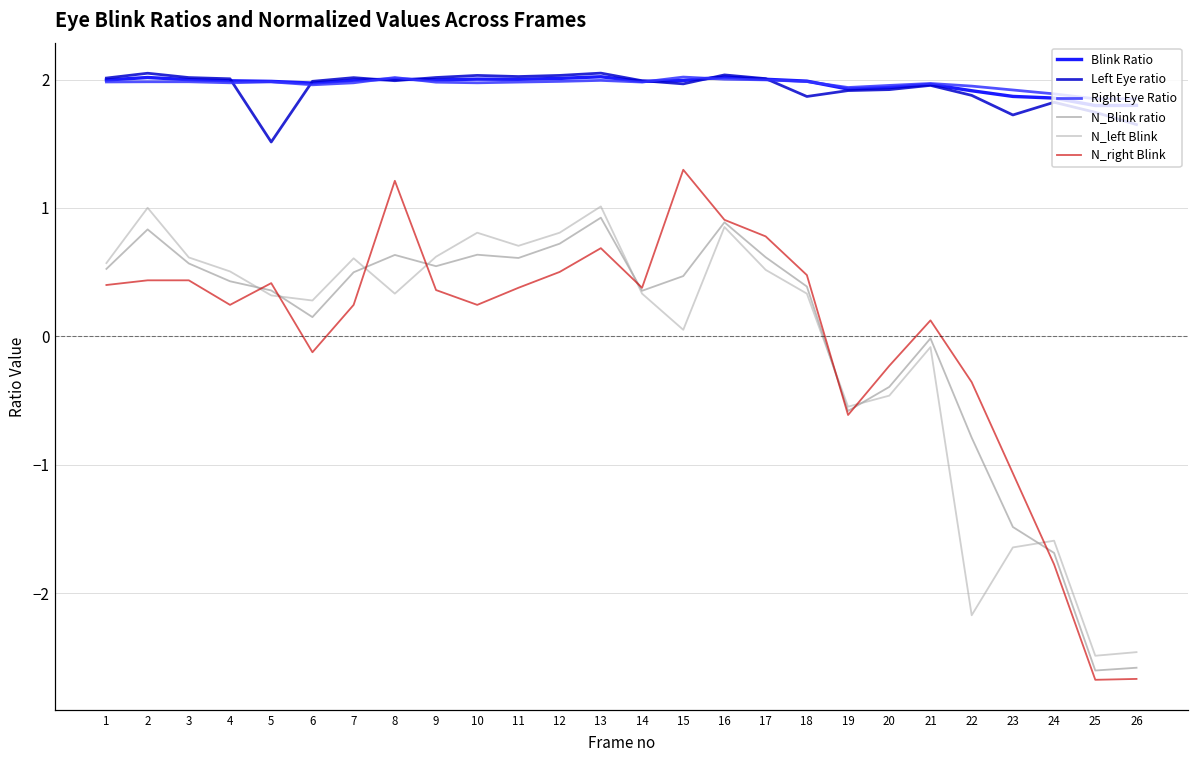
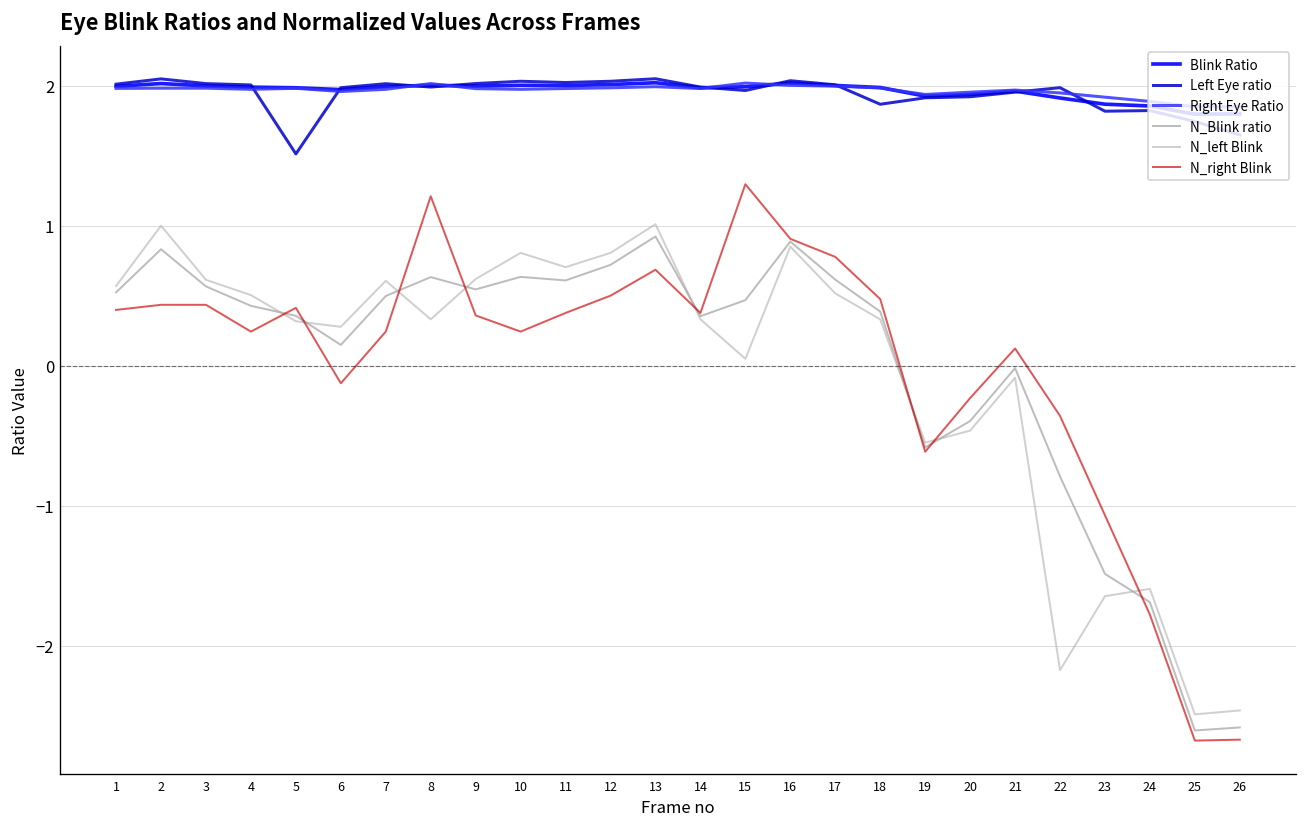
Left Eye ratio, 22: 1.88 -> 1.99
Left Eye ratio, 23: 1.72 -> 1.82
